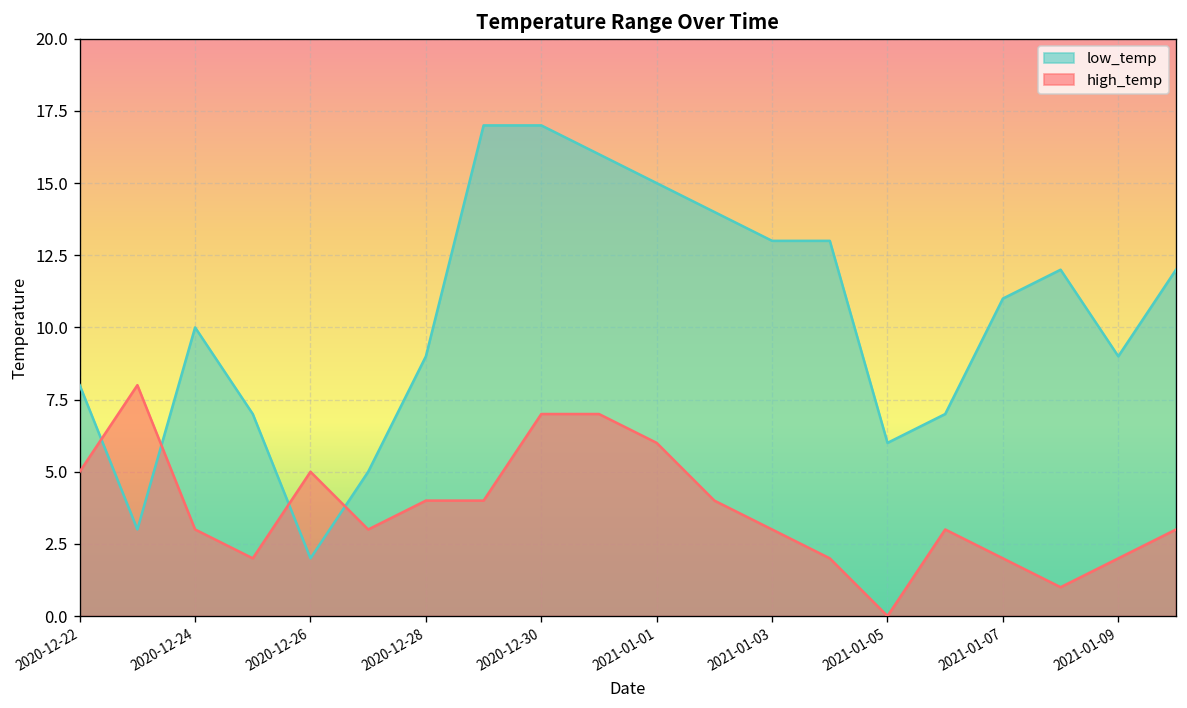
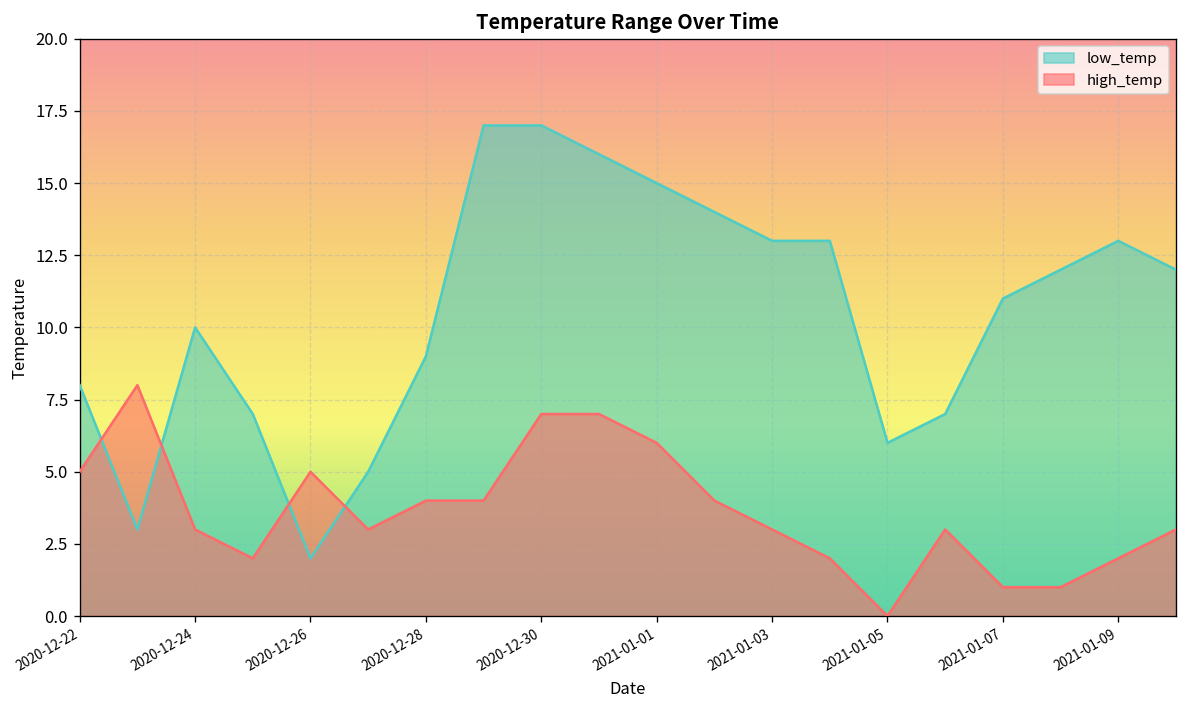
high_temp, 2021-01-07: 2 -> 1
low_temp, 2021-01-09: 9 -> 13
